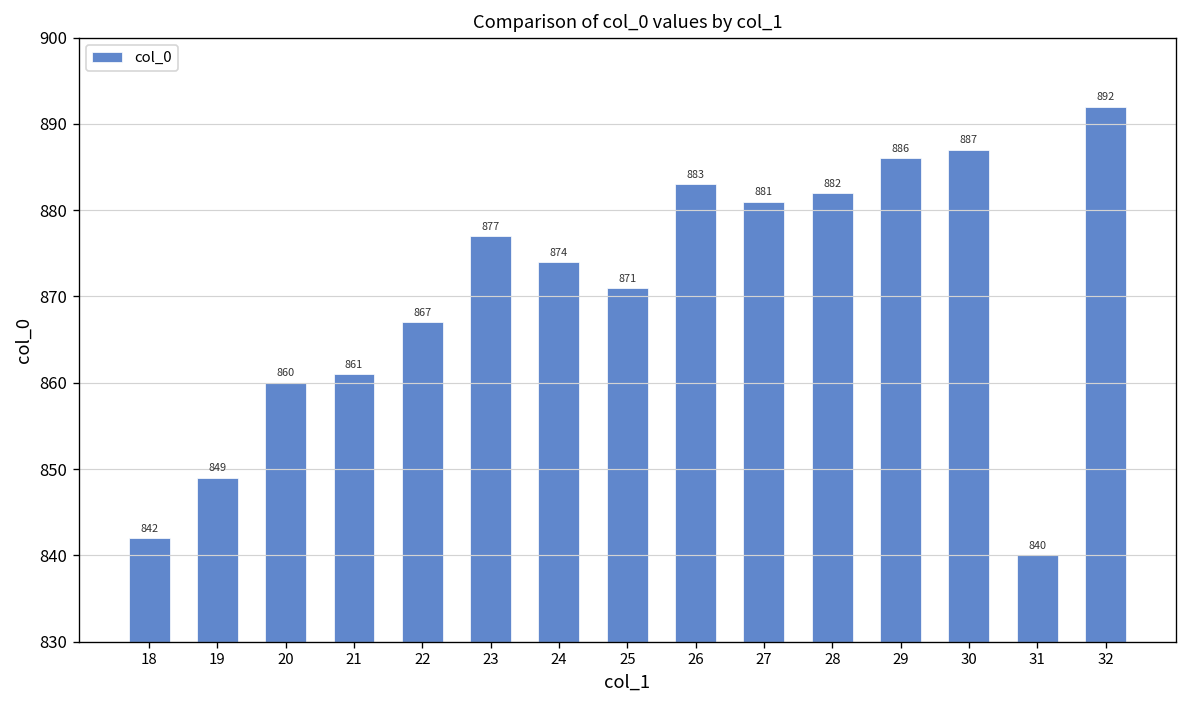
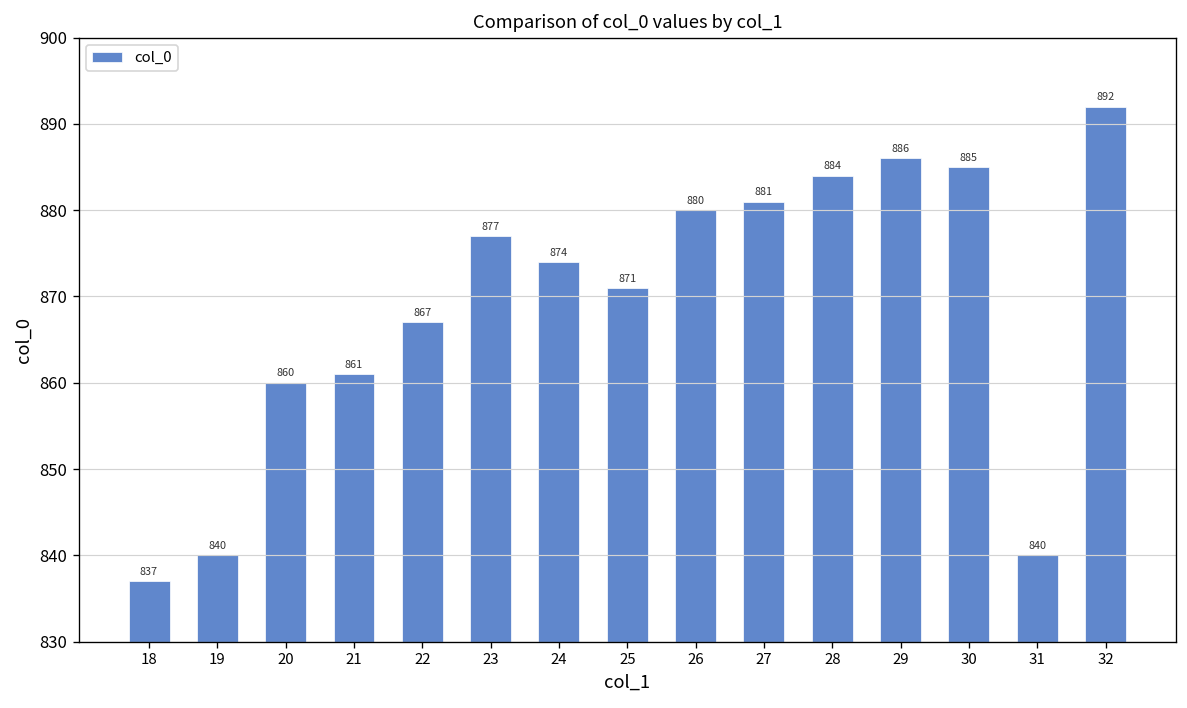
18: 842 -> 837
19: 849 -> 840
26: 883 -> 880
28: 882 -> 884
30: 887 -> 885
